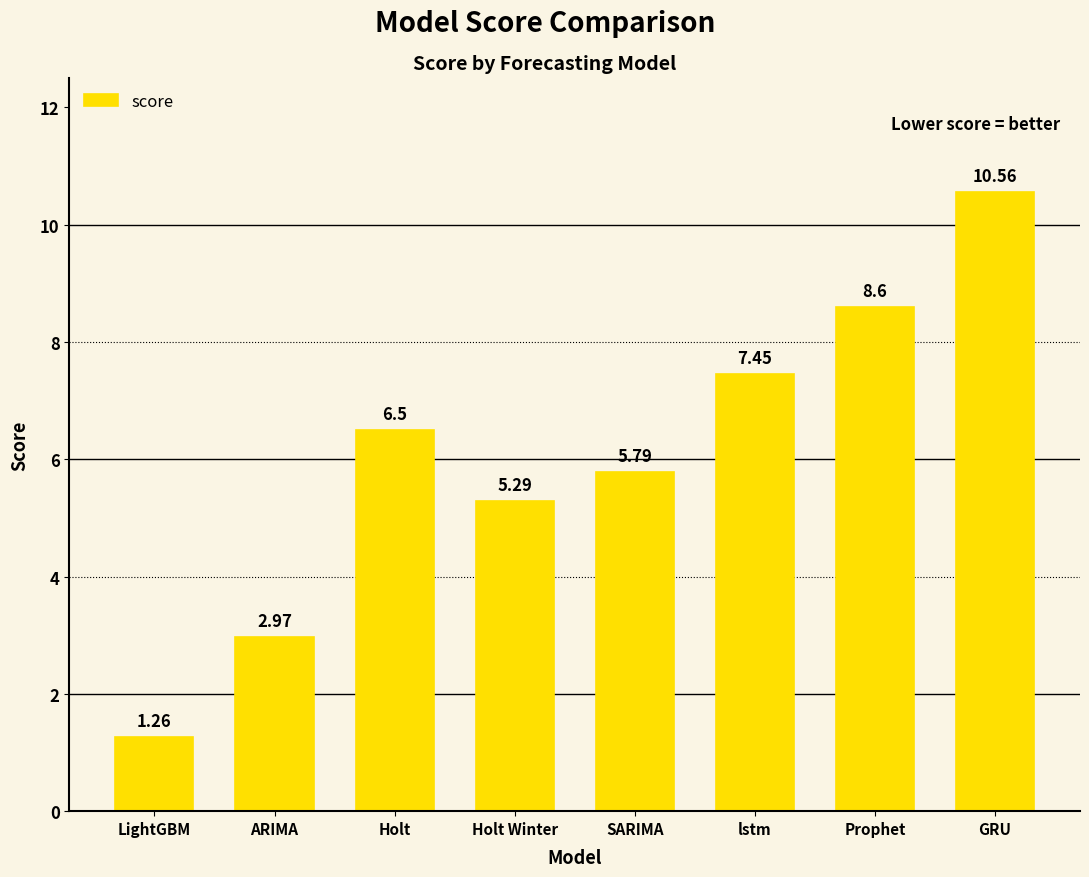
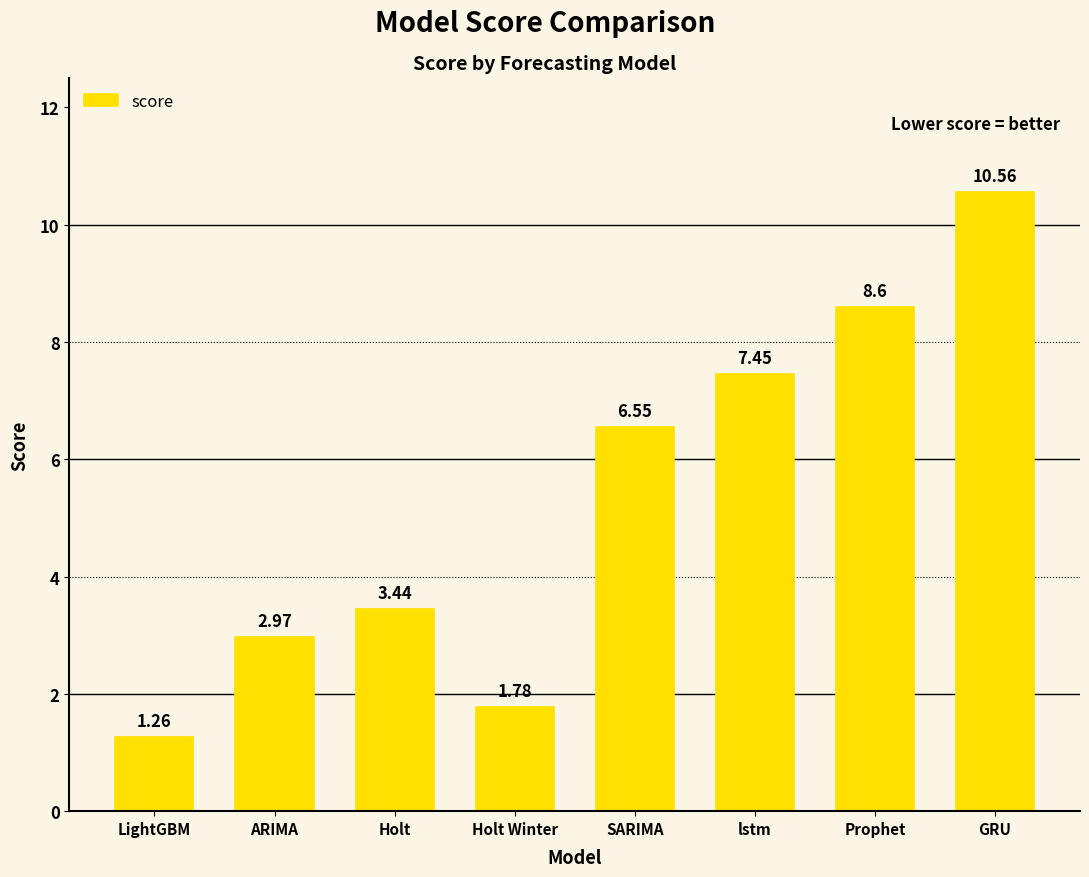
Holt: 6.5 -> 3.44
Holt Winter: 5.29 -> 1.78
SARIMA: 5.79 -> 6.55
